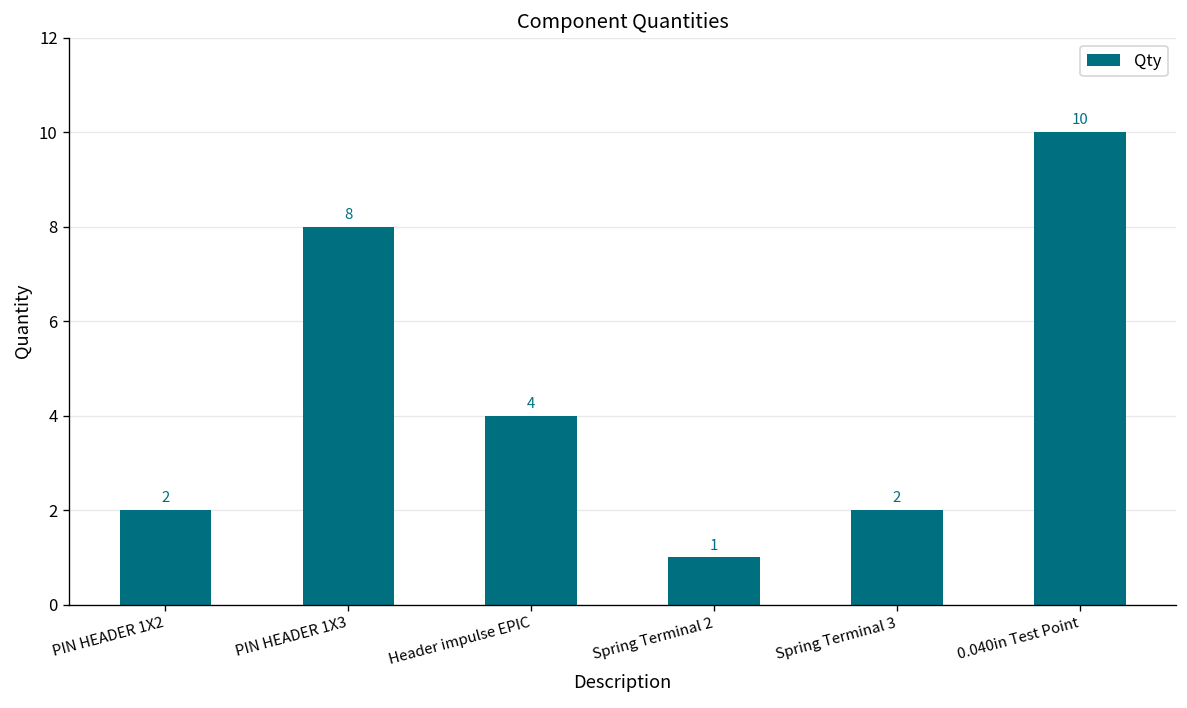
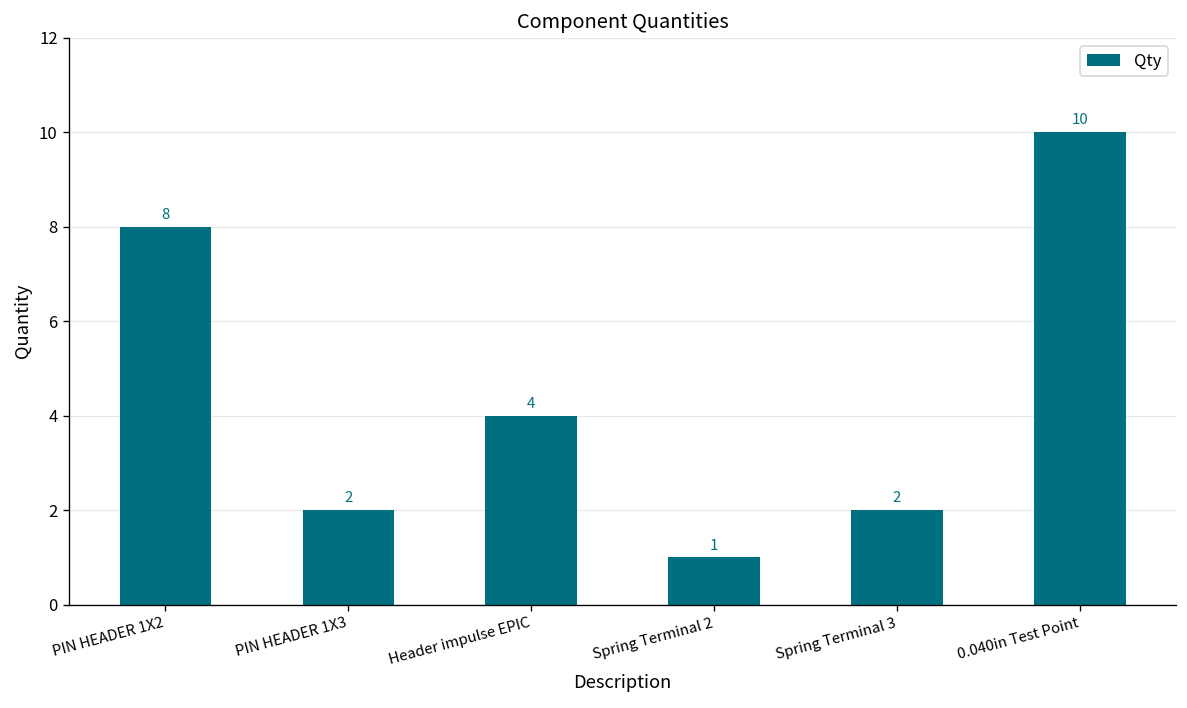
PIN HEADER 1X2: 2 -> 8
PIN HEADER 1X3: 8 -> 2
